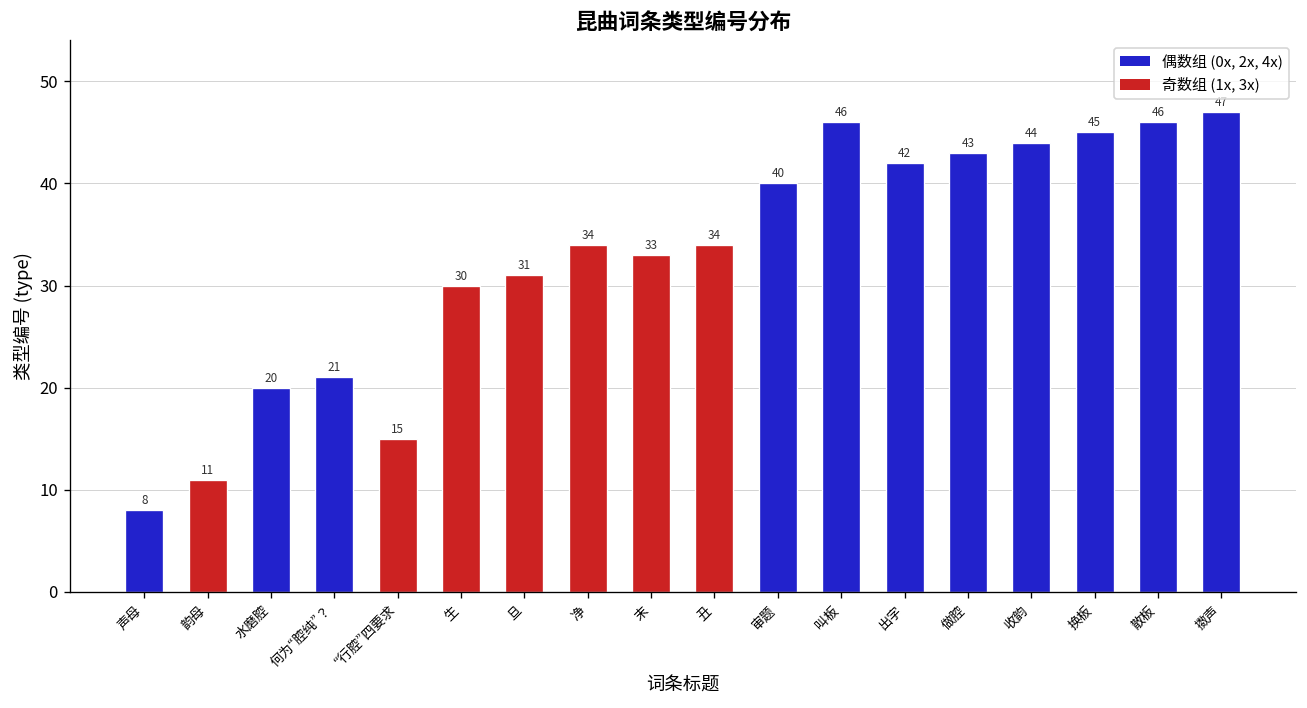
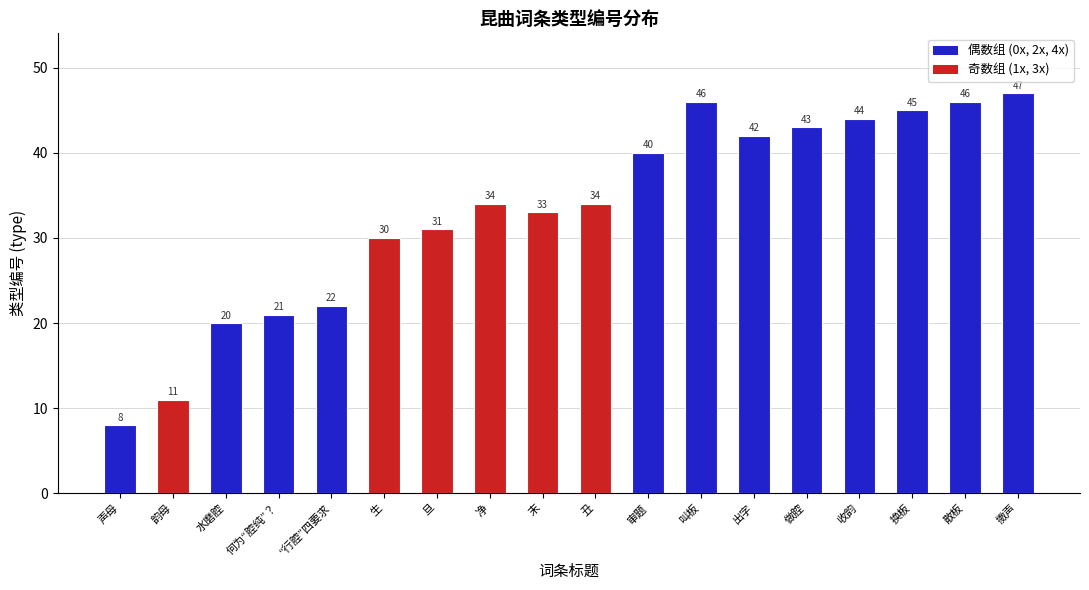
“行腔”四要求: 15 -> 22
